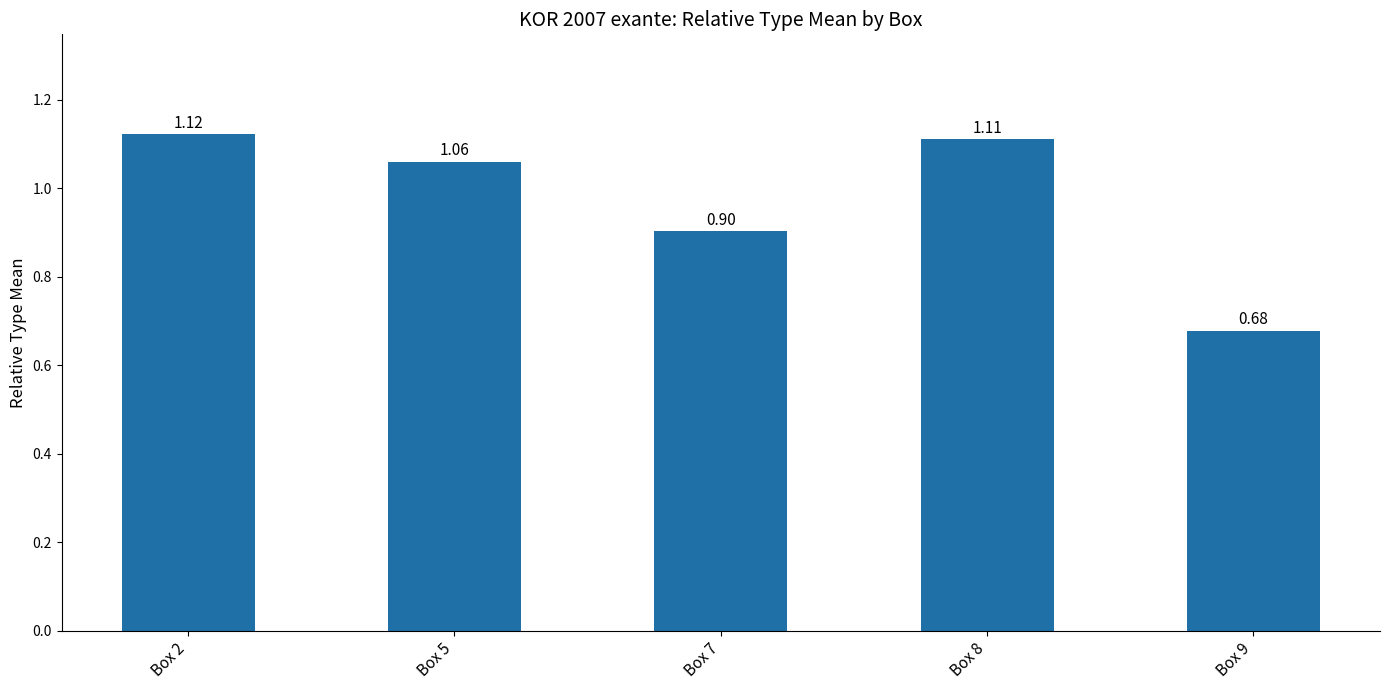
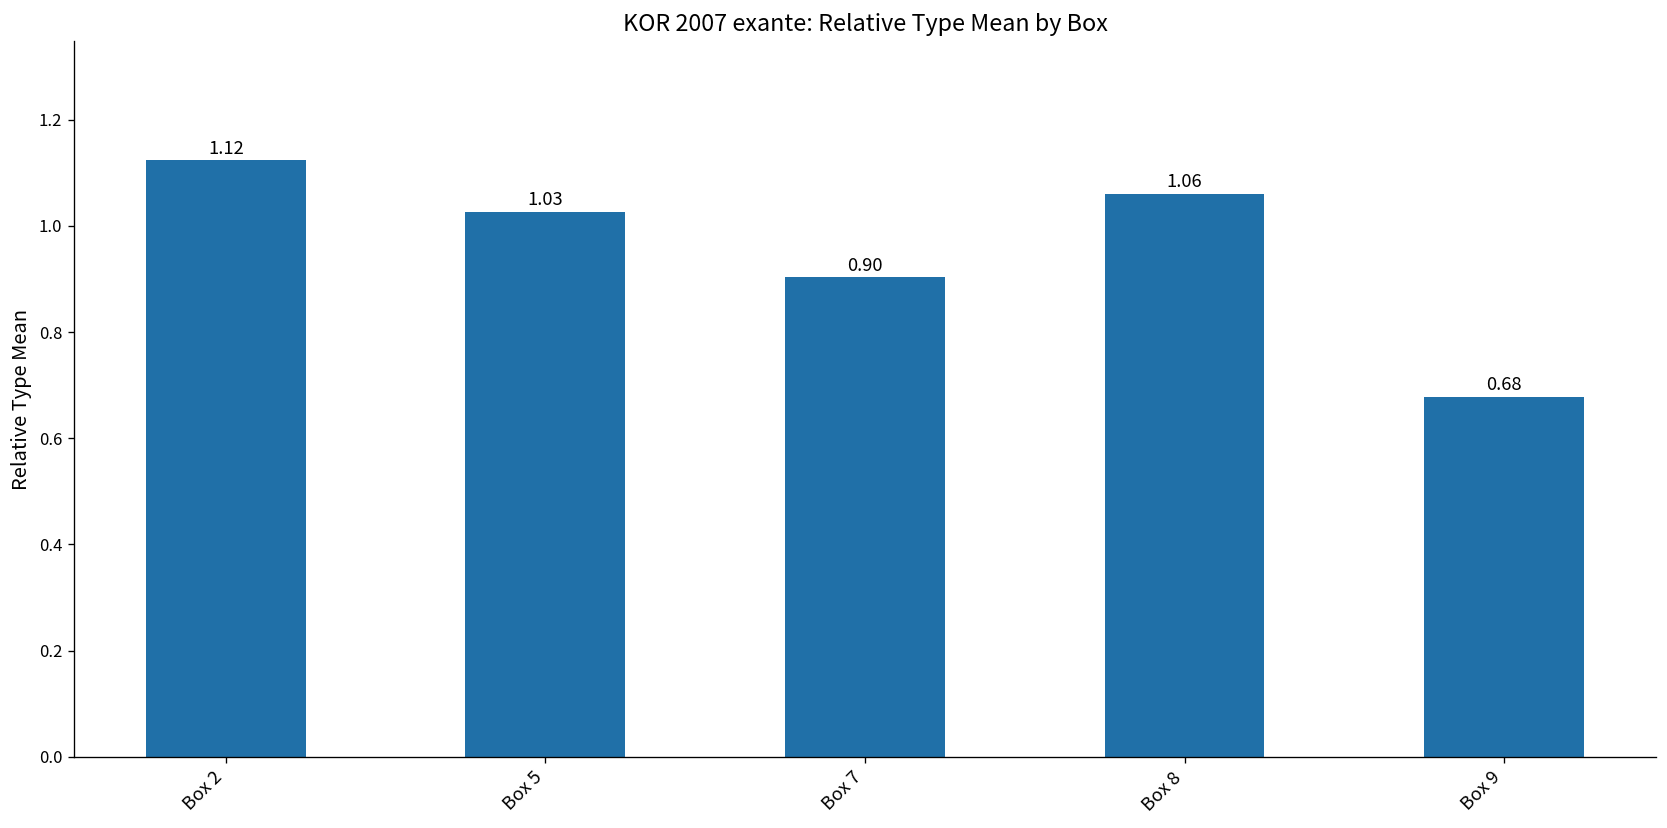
Box 5: 1.06 -> 1.03
Box 8: 1.11 -> 1.06
